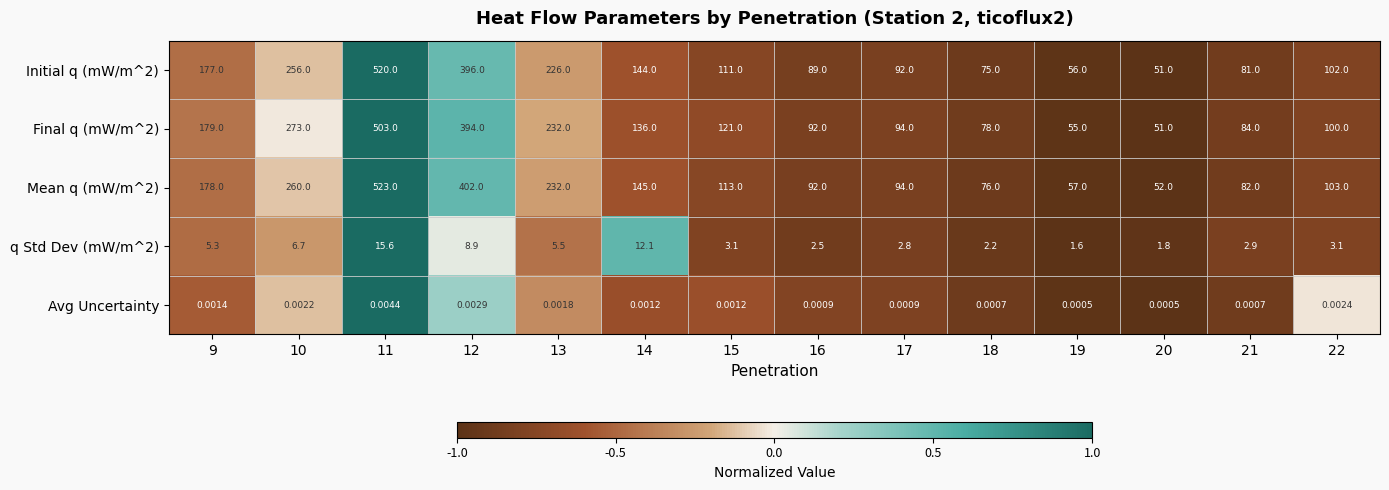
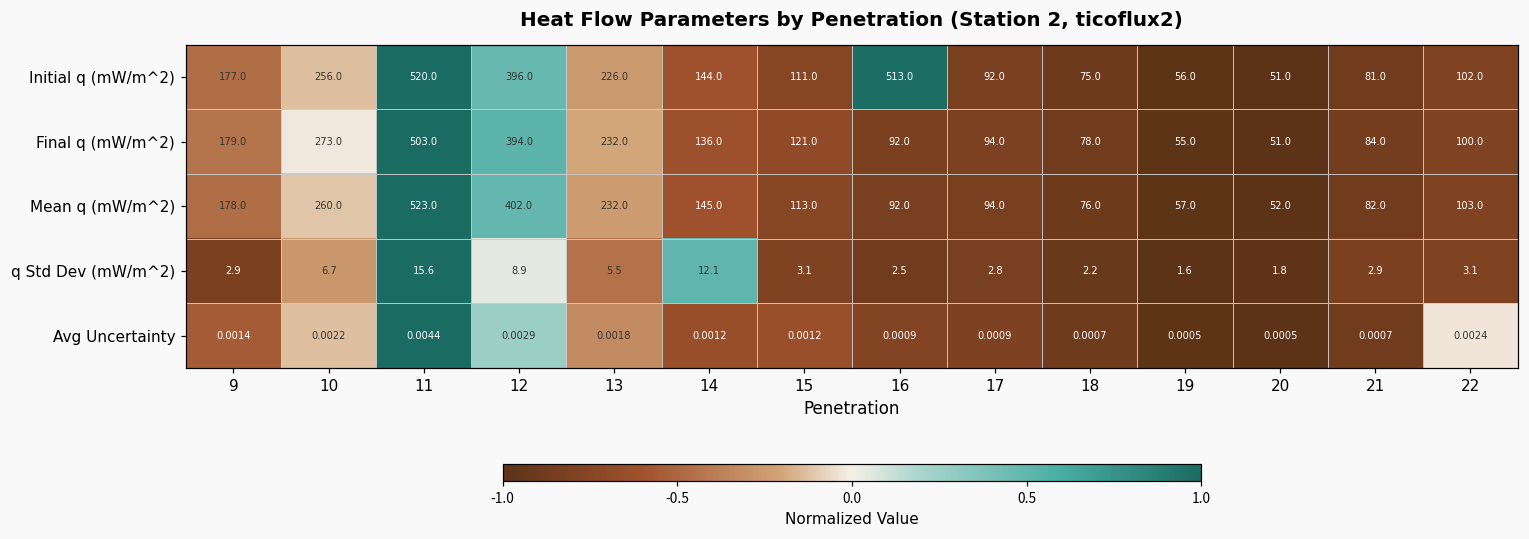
Initial q (mW/m^2), 16: 89.0 -> 513.0
q Std Dev (mW/m^2), 9: 5.3 -> 2.9
